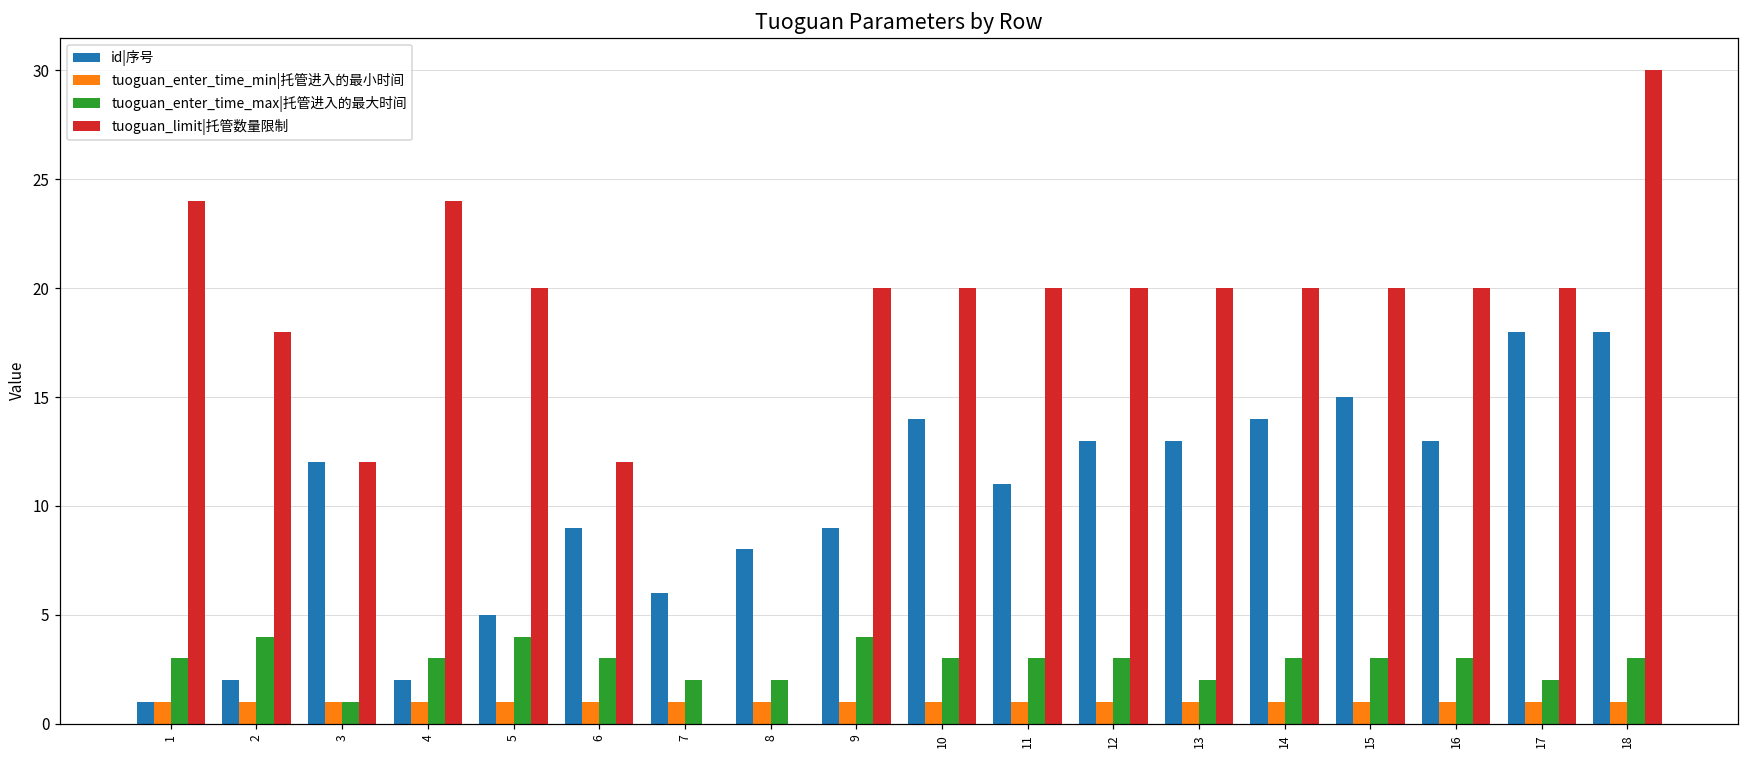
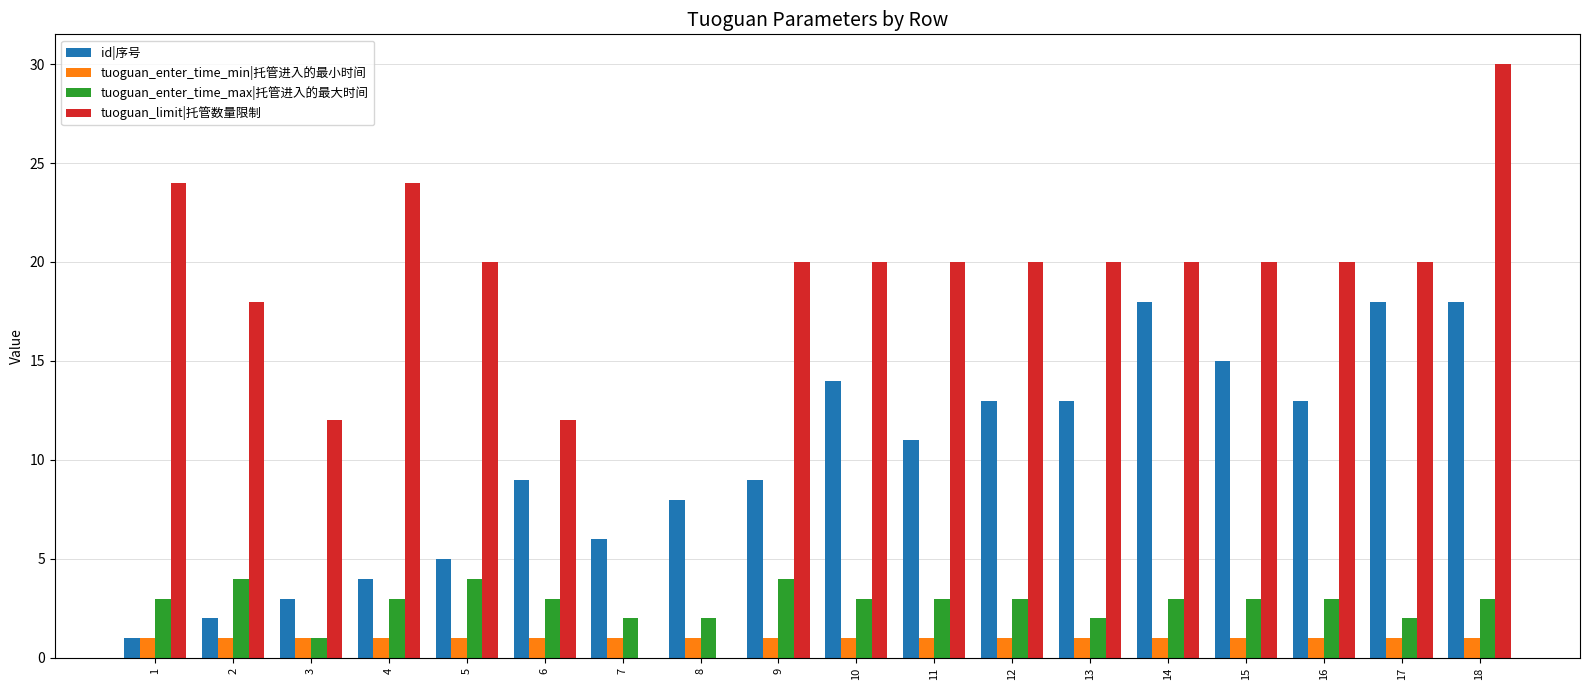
id|序号, 3: 12 -> 3
id|序号, 4: 2 -> 4
id|序号, 14: 14 -> 18
